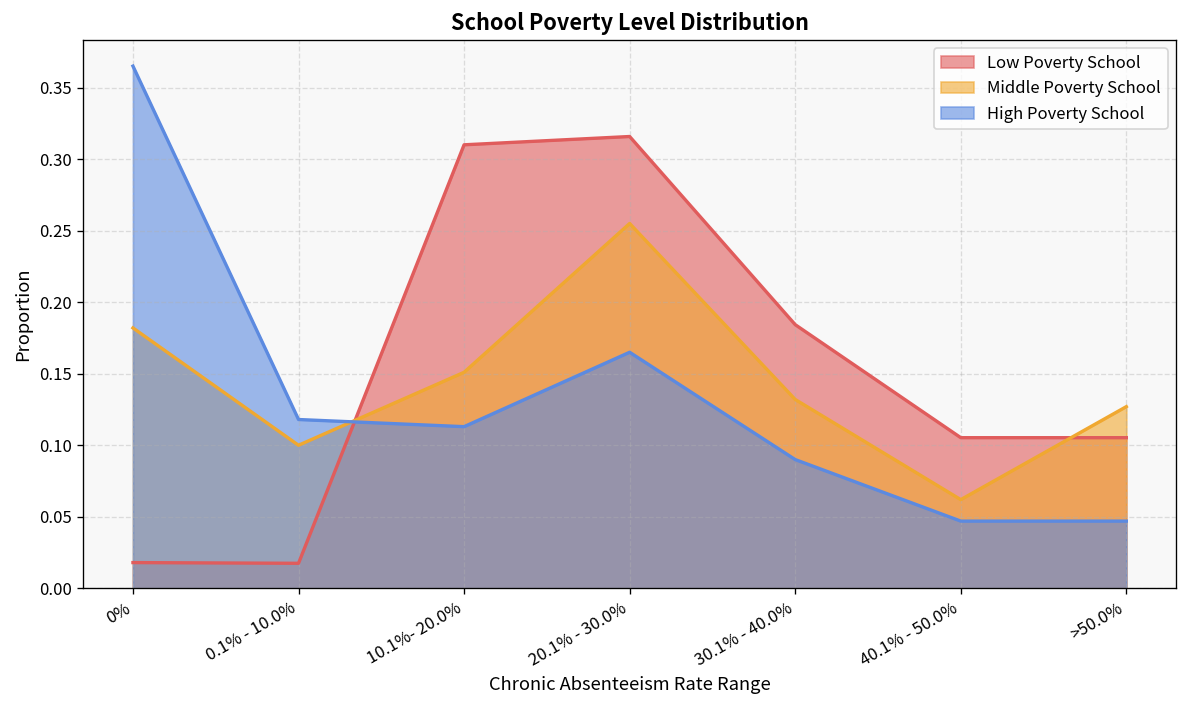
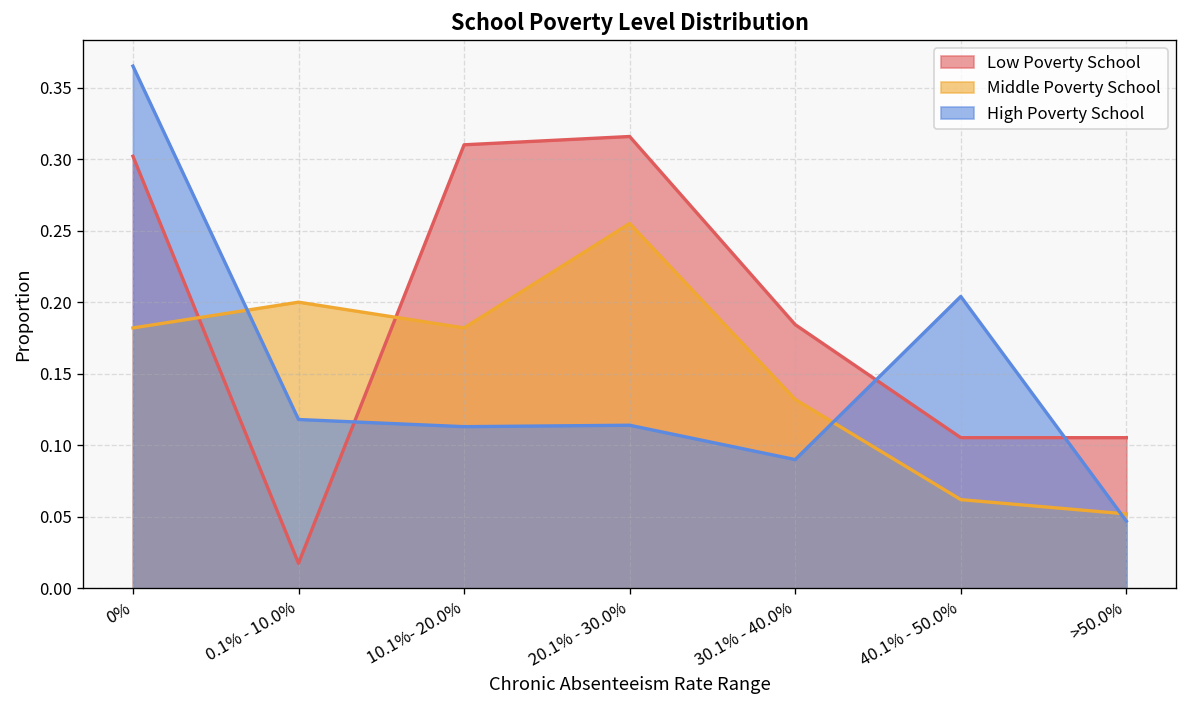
Low Poverty School, 0%: 0.018 -> 0.302
Middle Poverty School, 0.1% - 10.0%: 0.1 -> 0.2
Middle Poverty School, 10.1%- 20.0%: 0.151 -> 0.182
High Poverty School, 20.1% - 30.0%: 0.165 -> 0.114
High Poverty School, 40.1% - 50.0%: 0.047 -> 0.204
Middle Poverty School, >50.0%: 0.127 -> 0.052
